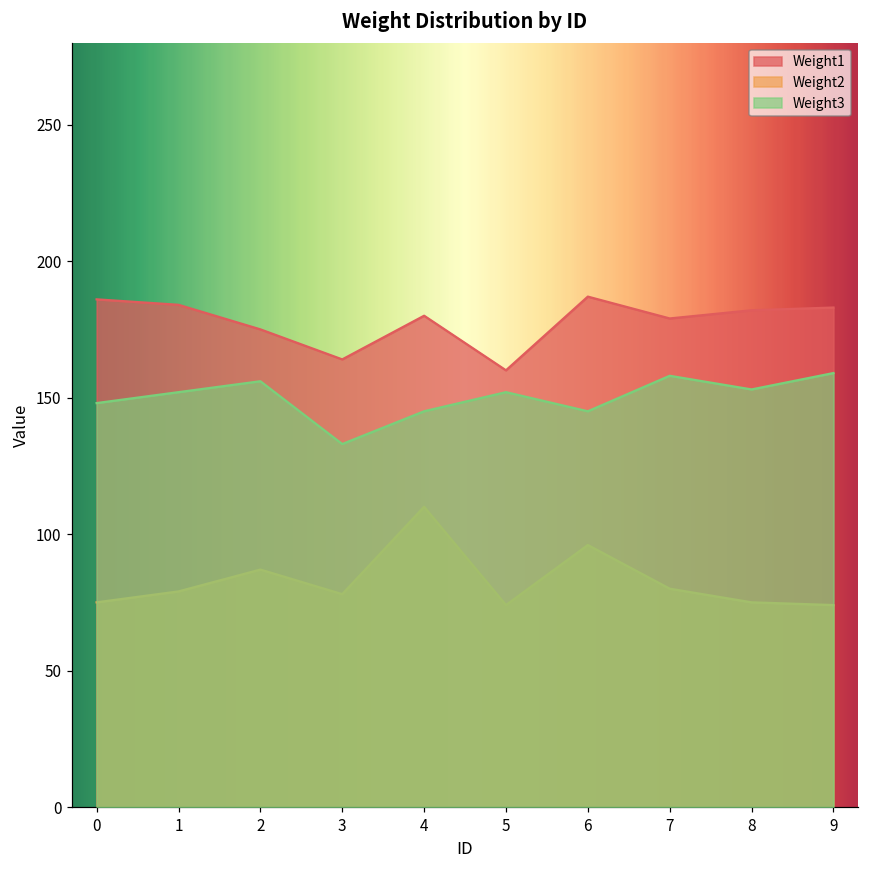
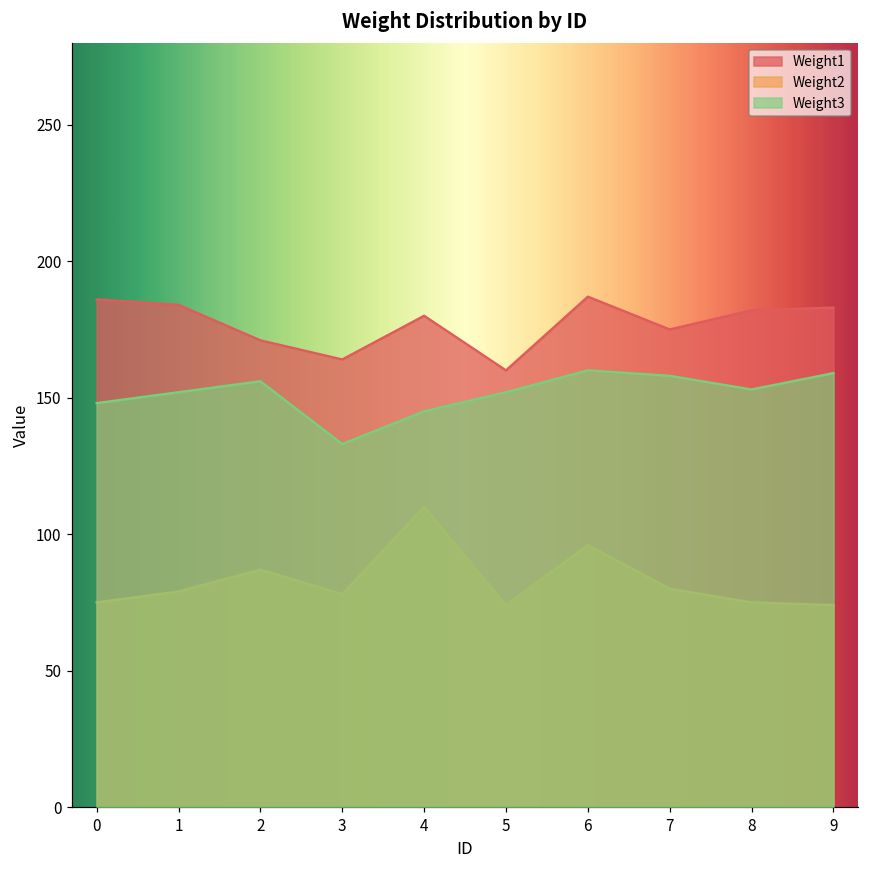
Weight1, 2: 175 -> 171
Weight3, 6: 145 -> 160
Weight1, 7: 179 -> 175
